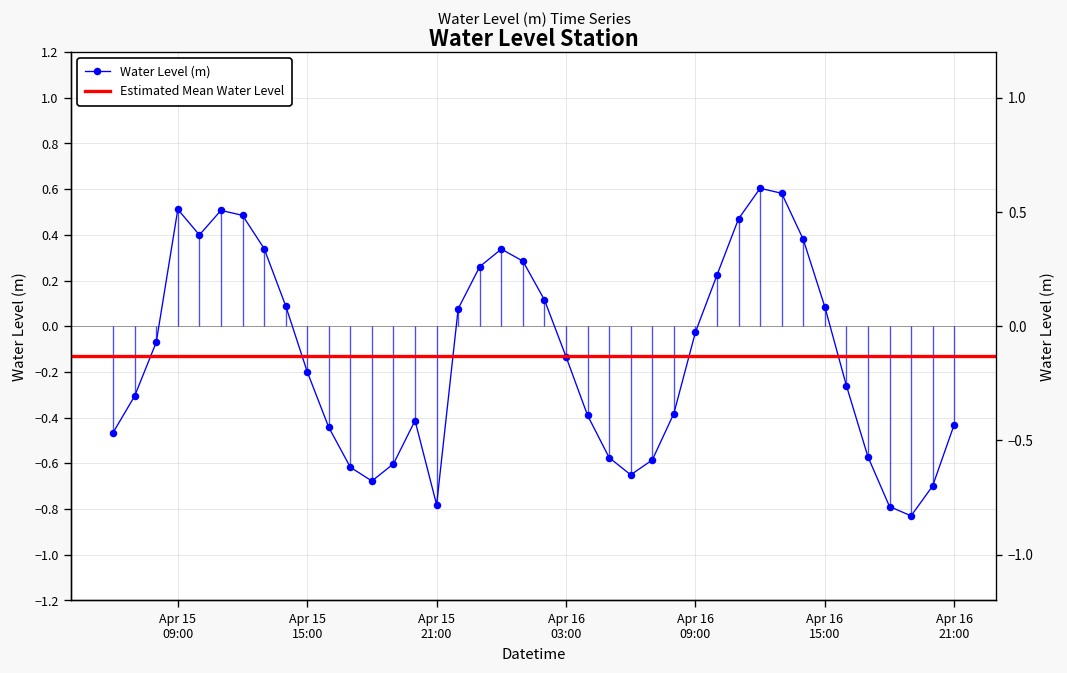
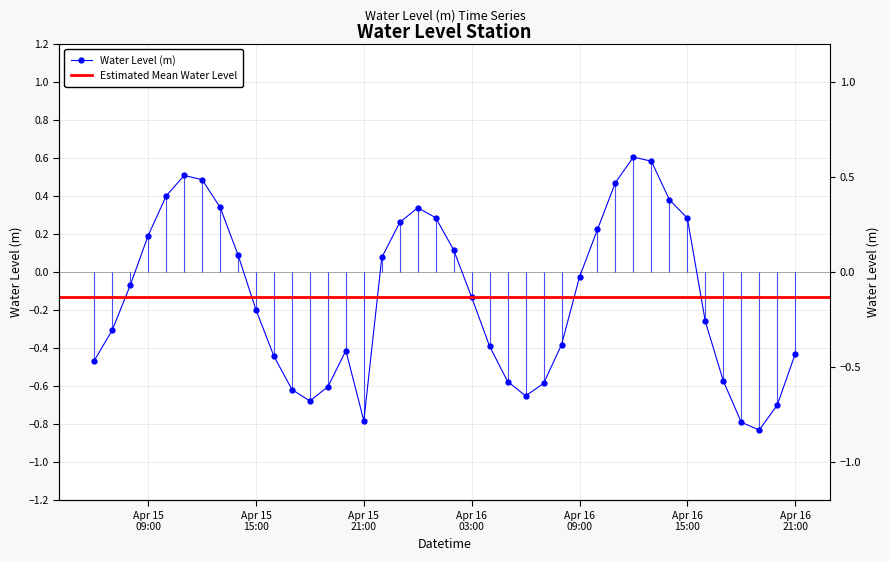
Apr 15 09:00: 0.51 -> 0.19
Apr 16 15:00: 0.08 -> 0.28
